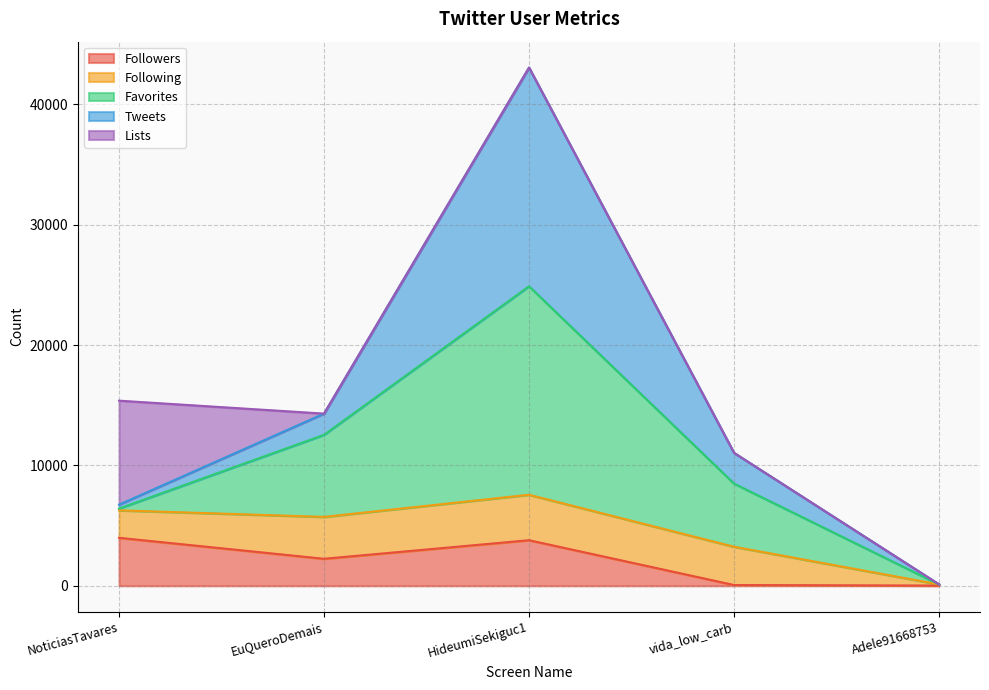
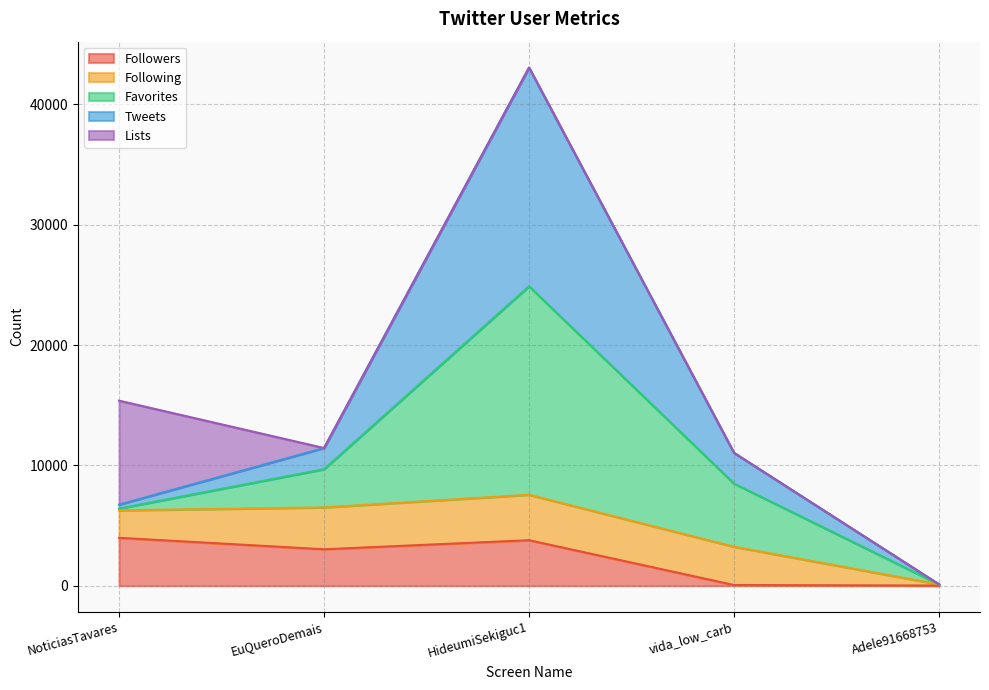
Followers, EuQueroDemais: 2200 -> 3000
Favorites, EuQueroDemais: 6800 -> 3200
